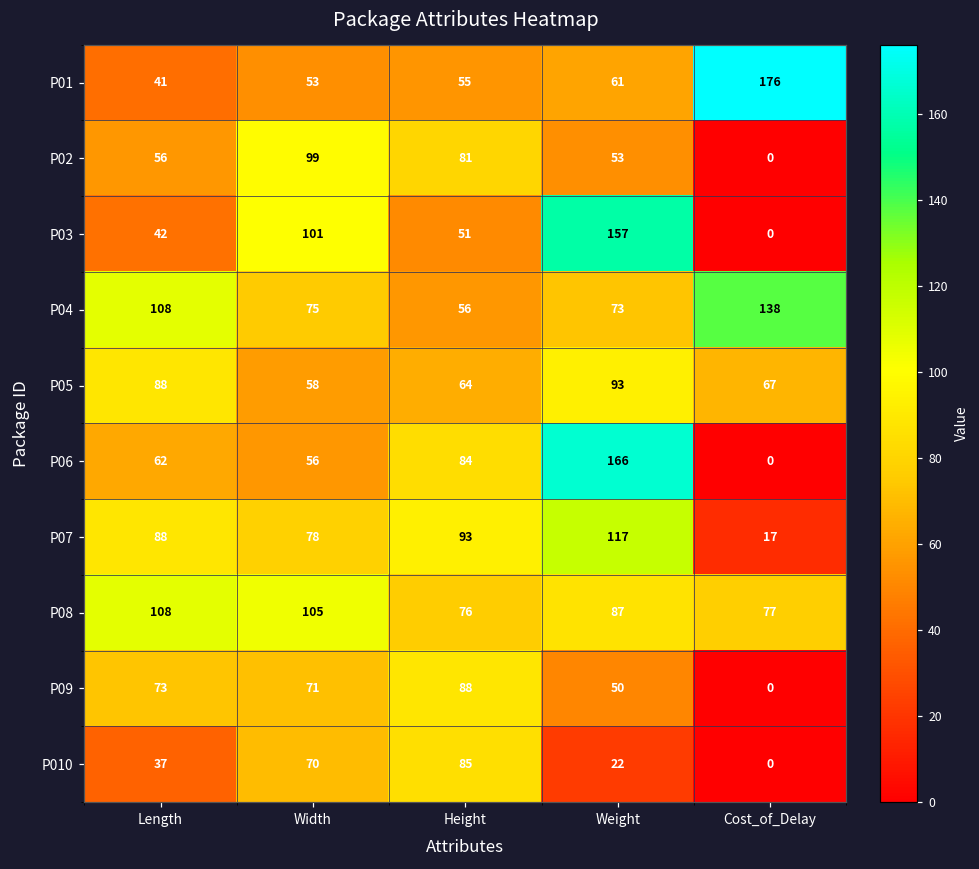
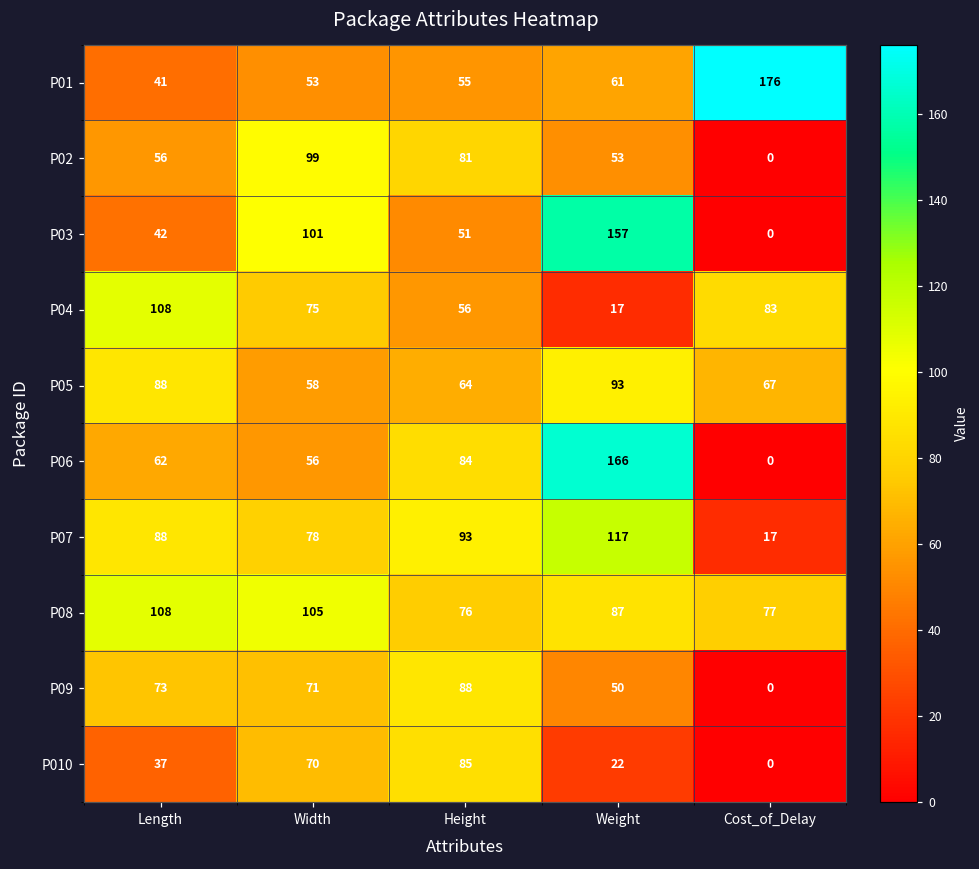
P04, Weight: 73 -> 17
P04, Cost_of_Delay: 138 -> 83
